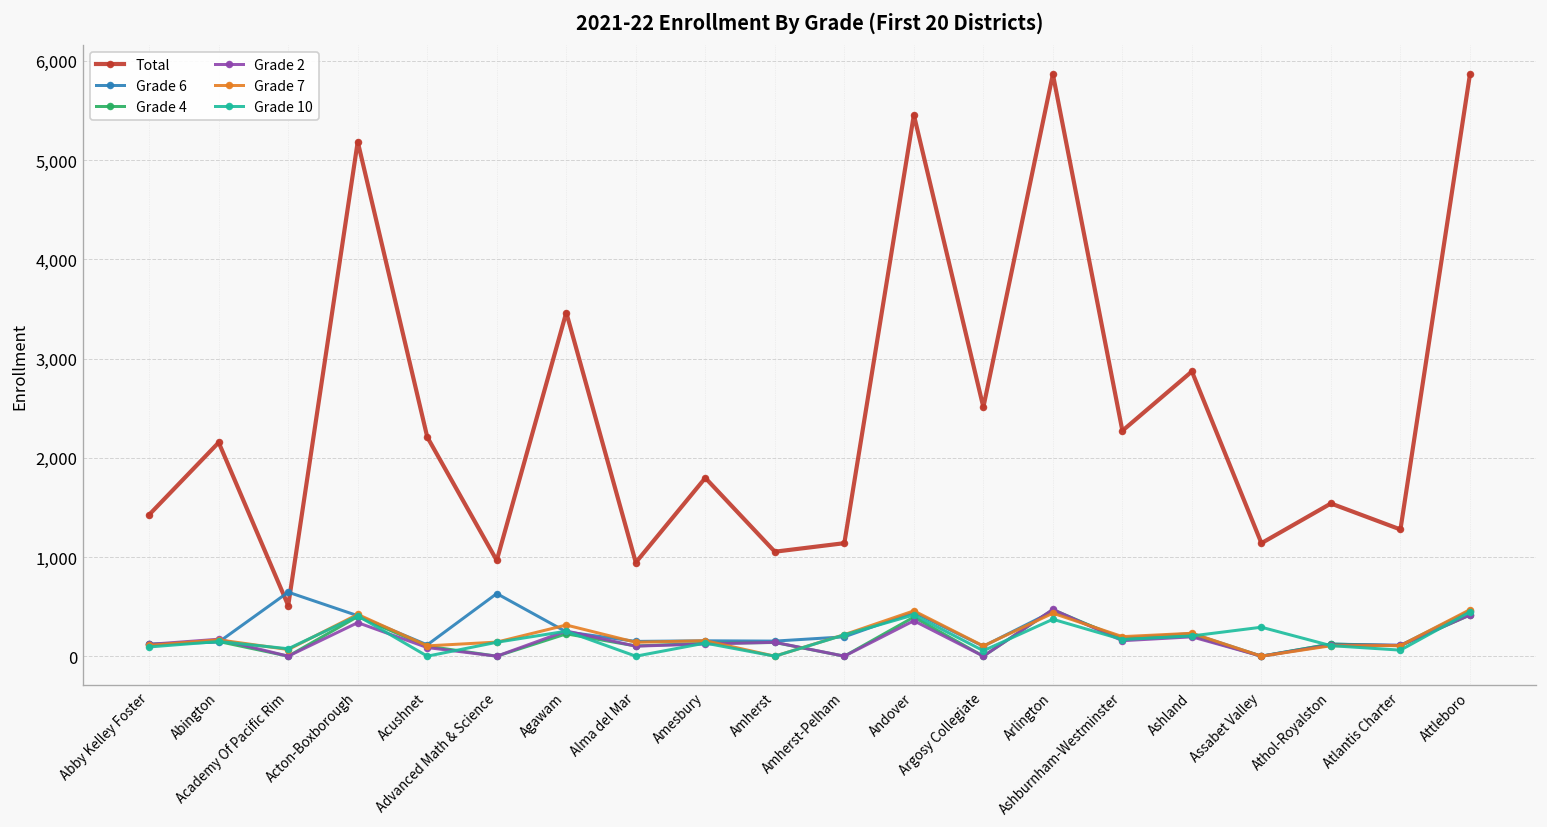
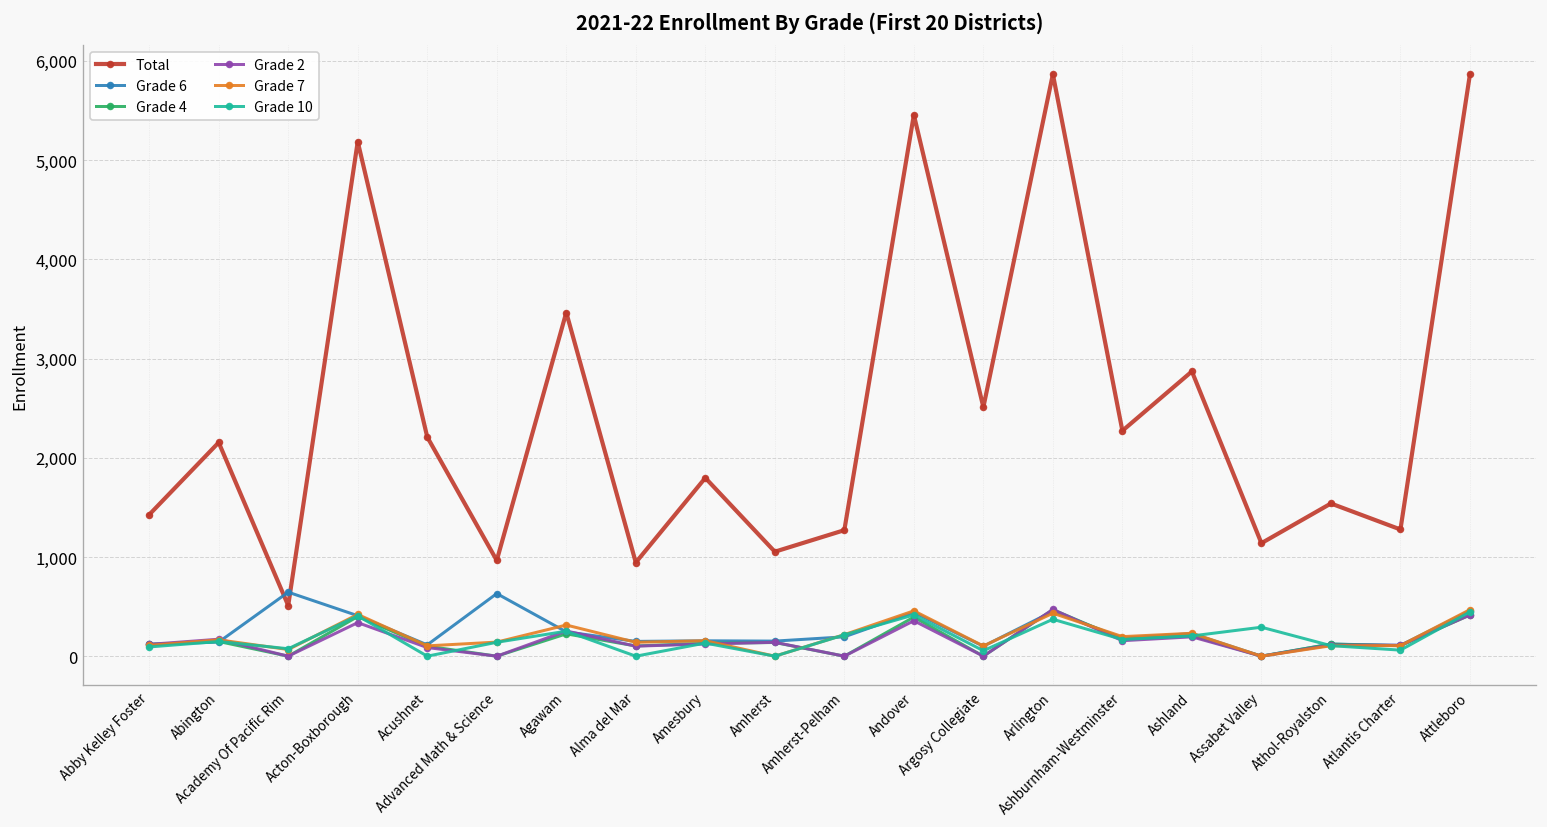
Total, Amherst-Pelham: 1,100 -> 1,300
